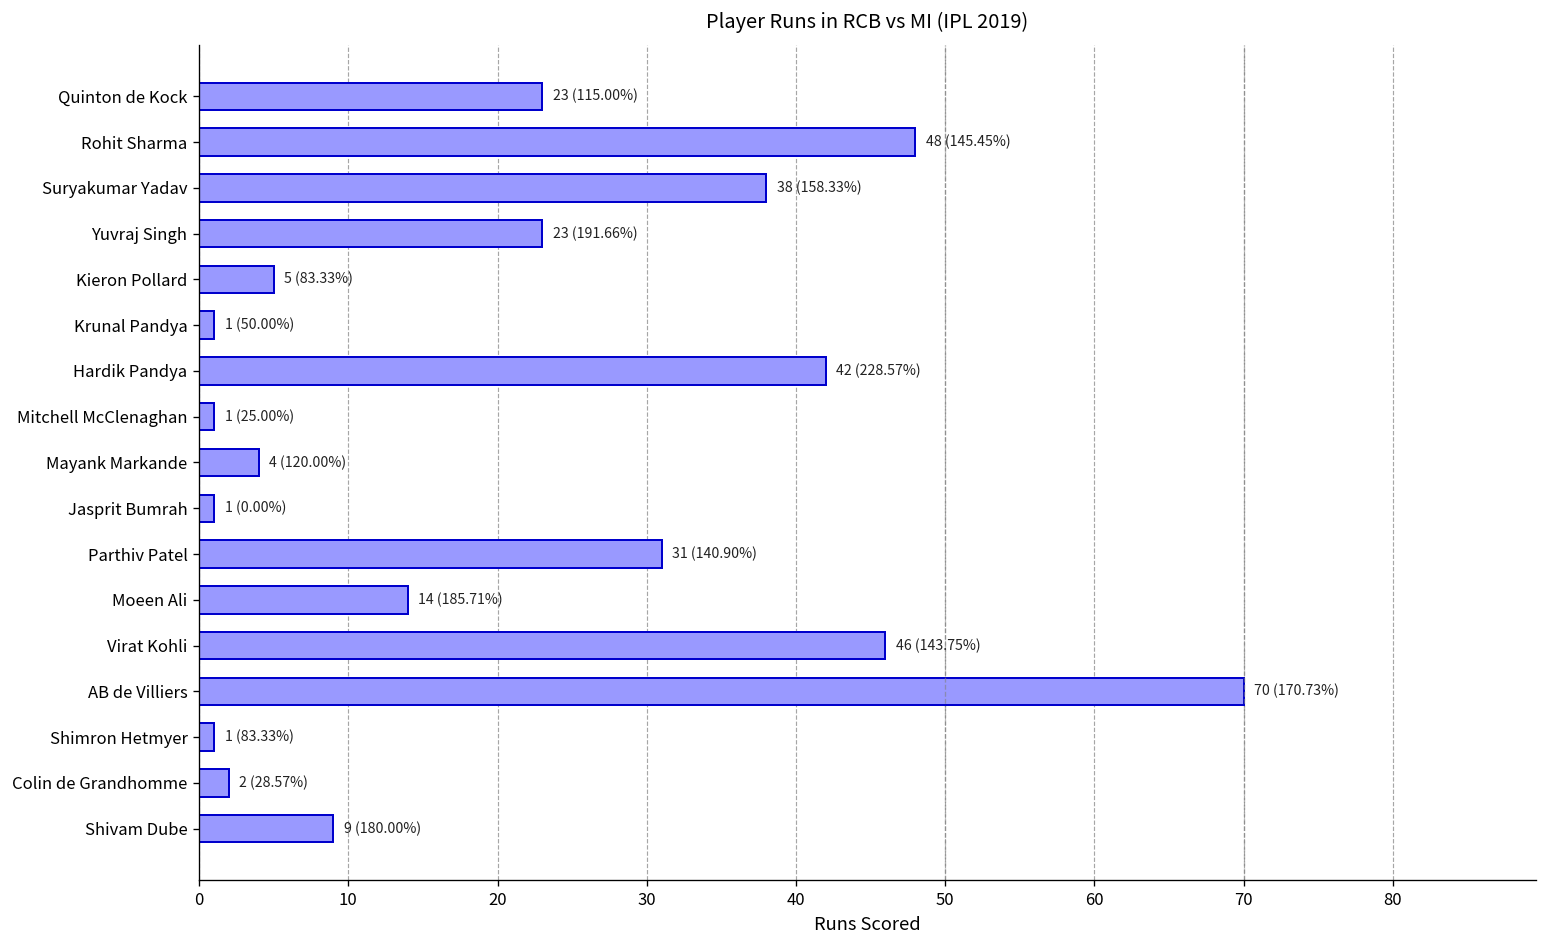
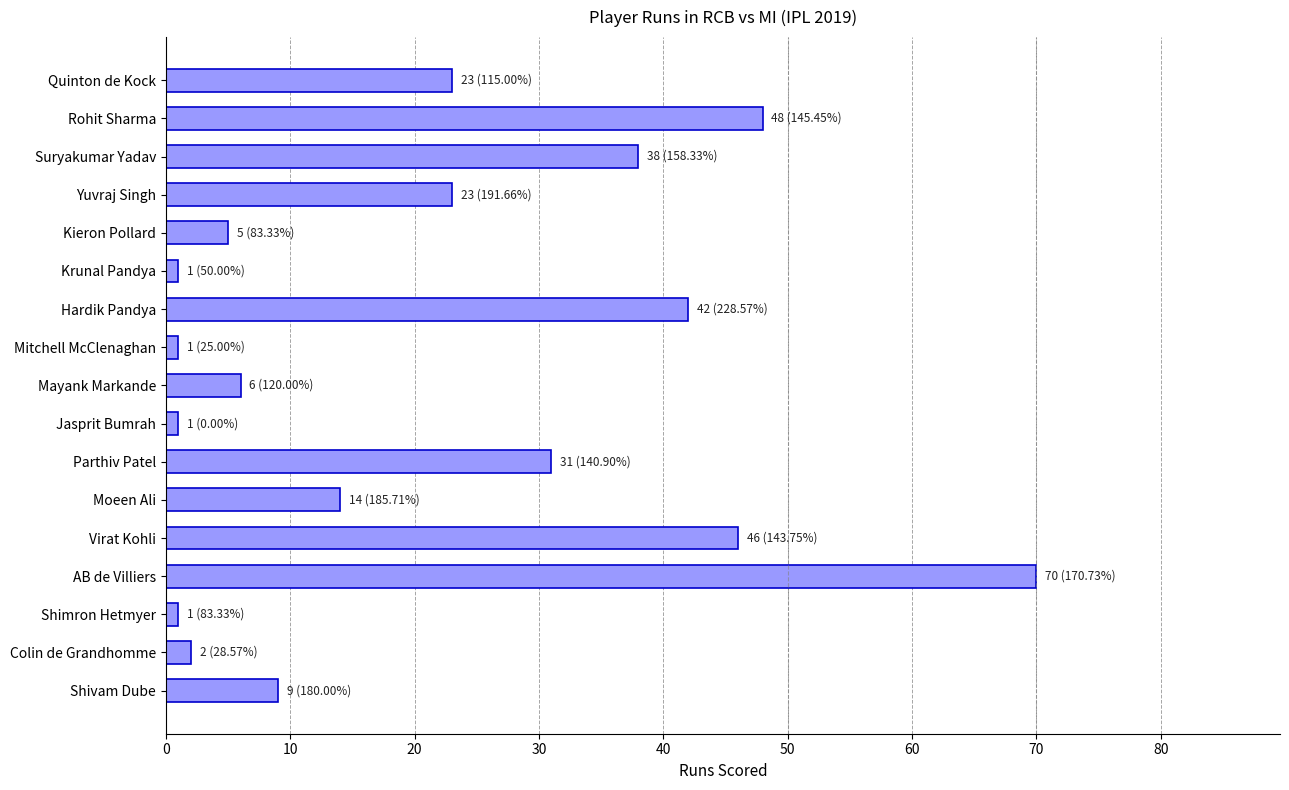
Mayank Markande: 4 -> 6
